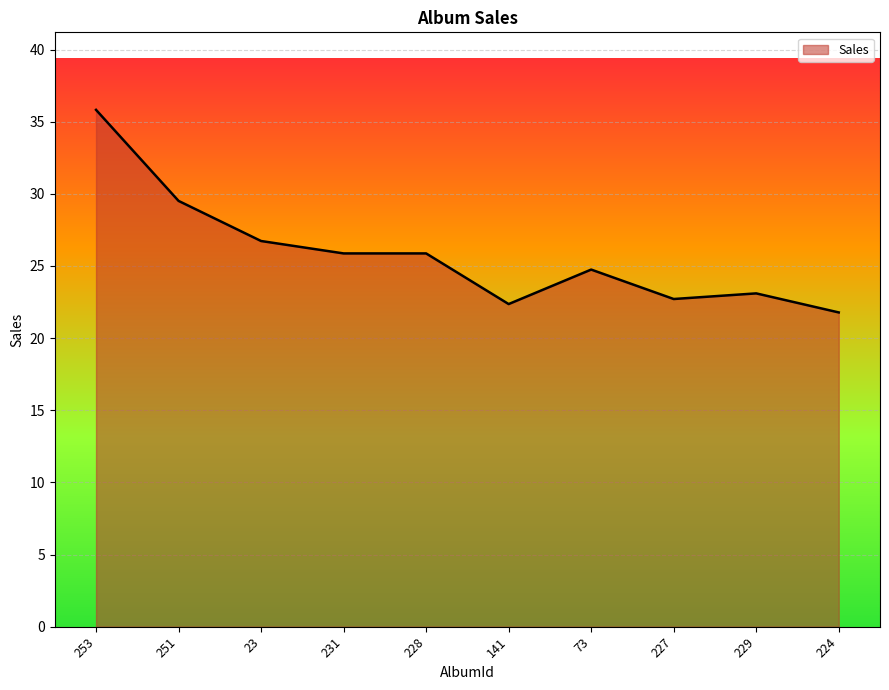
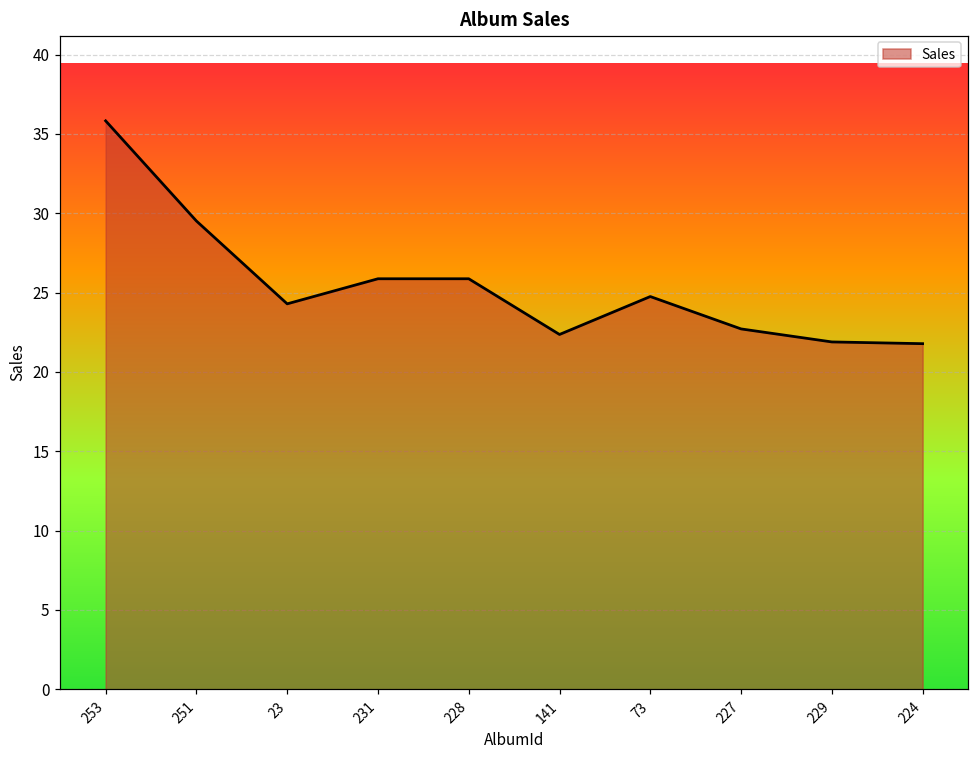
23: 26.7 -> 24.3
229: 23.1 -> 21.9
